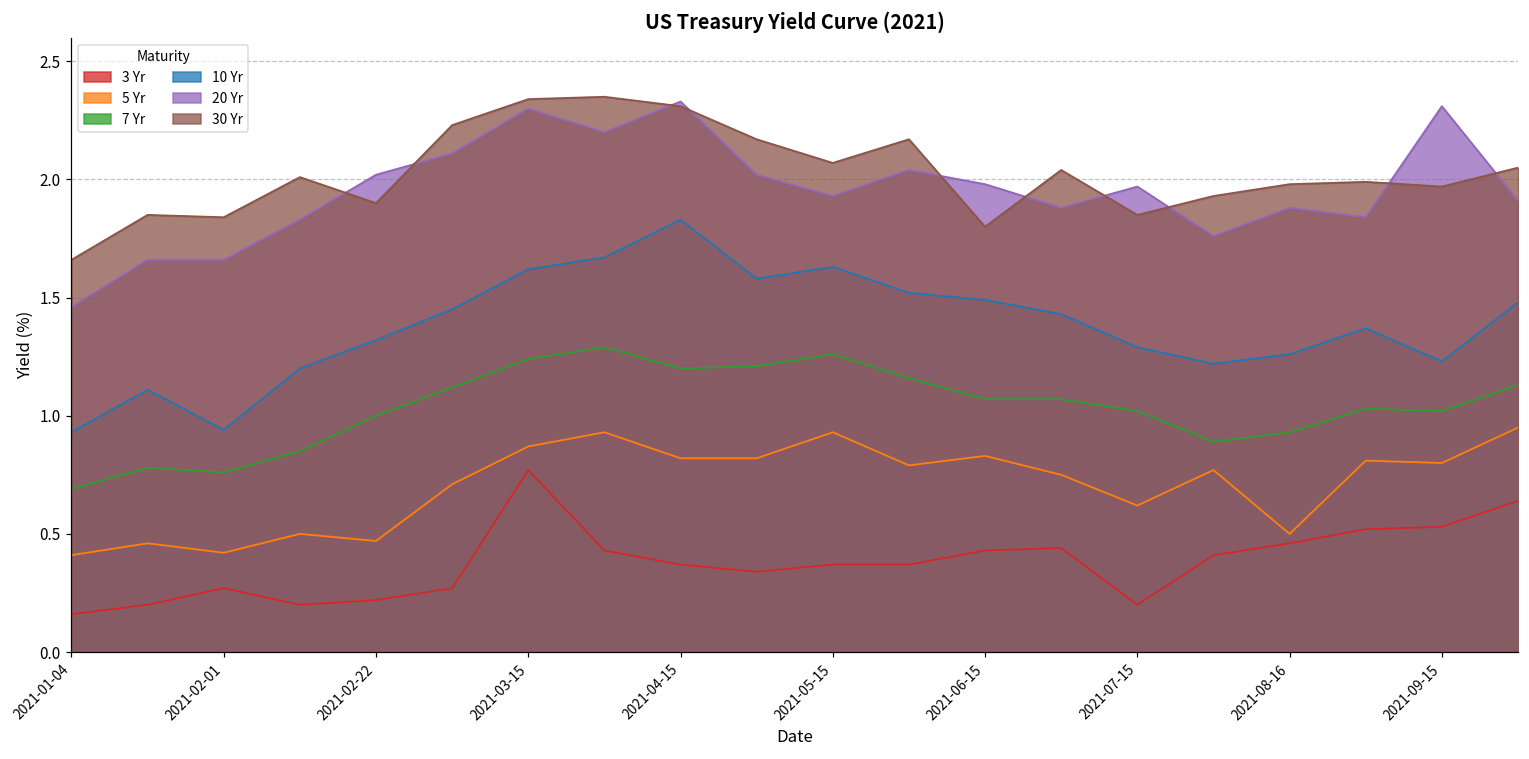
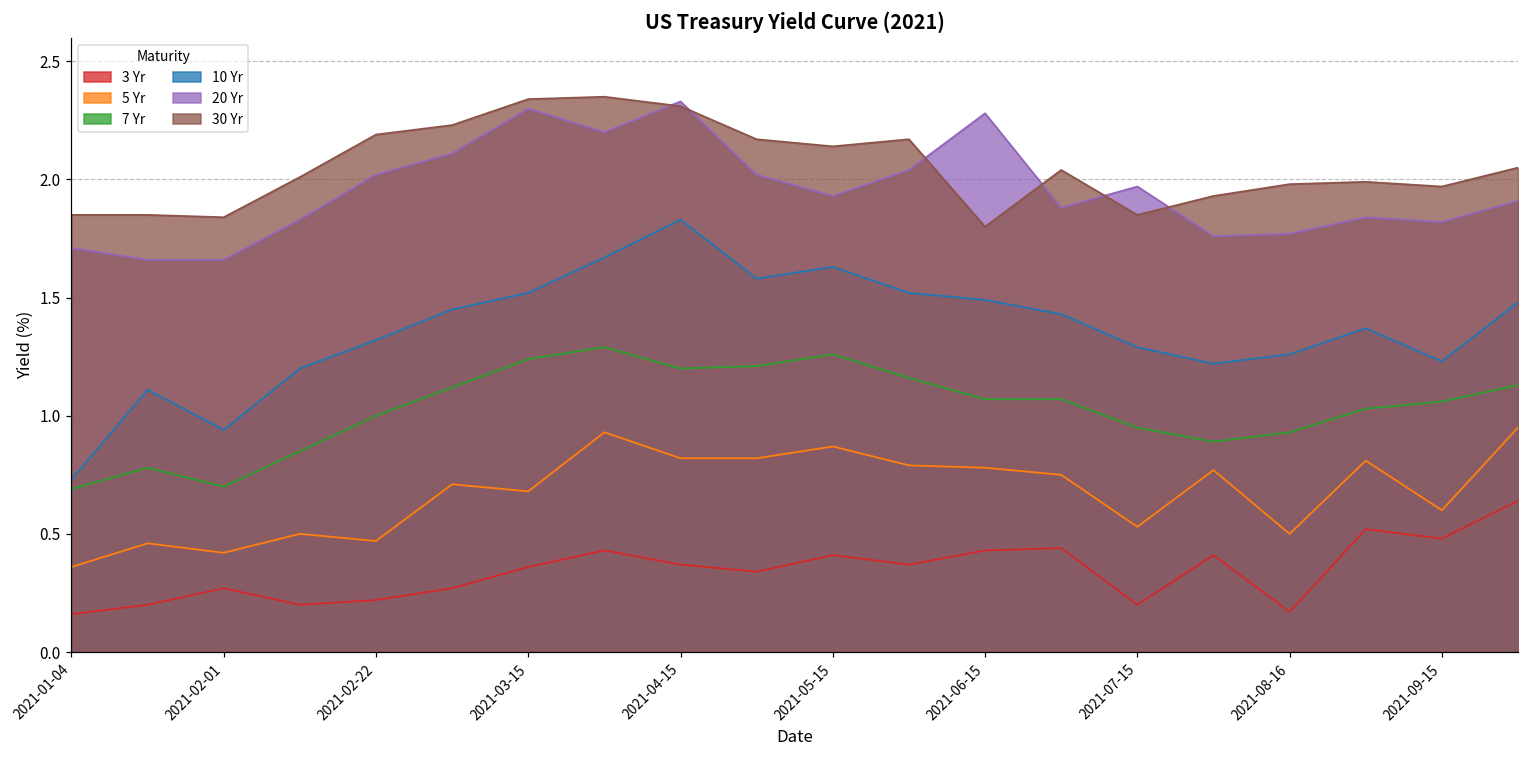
5 Yr, 2021-01-04: 0.41 -> 0.36
10 Yr, 2021-01-04: 0.93 -> 0.73
20 Yr, 2021-01-04: 1.46 -> 1.71
30 Yr, 2021-01-04: 1.66 -> 1.85
7 Yr, 2021-02-01: 0.76 -> 0.70
30 Yr, 2021-02-22: 1.90 -> 2.19
3 Yr, 2021-03-15: 0.77 -> 0.36
5 Yr, 2021-03-15: 0.87 -> 0.68
10 Yr, 2021-03-15: 1.62 -> 1.52
3 Yr, 2021-05-15: 0.37 -> 0.41
5 Yr, 2021-05-15: 0.93 -> 0.87
30 Yr, 2021-05-15: 2.07 -> 2.14
5 Yr, 2021-06-15: 0.83 -> 0.78
20 Yr, 2021-06-15: 1.98 -> 2.28
5 Yr, 2021-07-15: 0.62 -> 0.53
7 Yr, 2021-07-15: 1.02 -> 0.95
3 Yr, 2021-08-16: 0.46 -> 0.17
20 Yr, 2021-08-16: 1.88 -> 1.77
3 Yr, 2021-09-15: 0.53 -> 0.48
5 Yr, 2021-09-15: 0.8 -> 0.6
7 Yr, 2021-09-15: 1.02 -> 1.06
20 Yr, 2021-09-15: 2.31 -> 1.82
